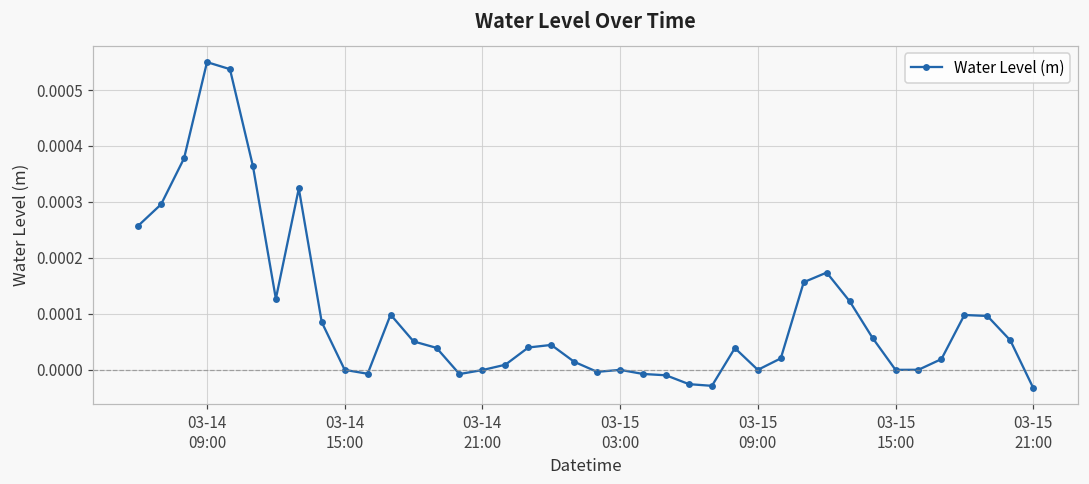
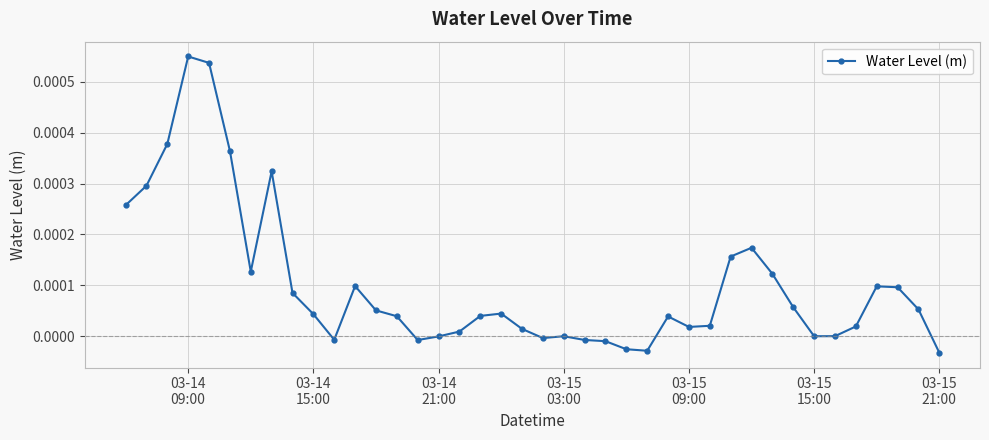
03-14 15:00: 0.00000 -> 0.00004
03-15 09:00: 0.00000 -> 0.00002
